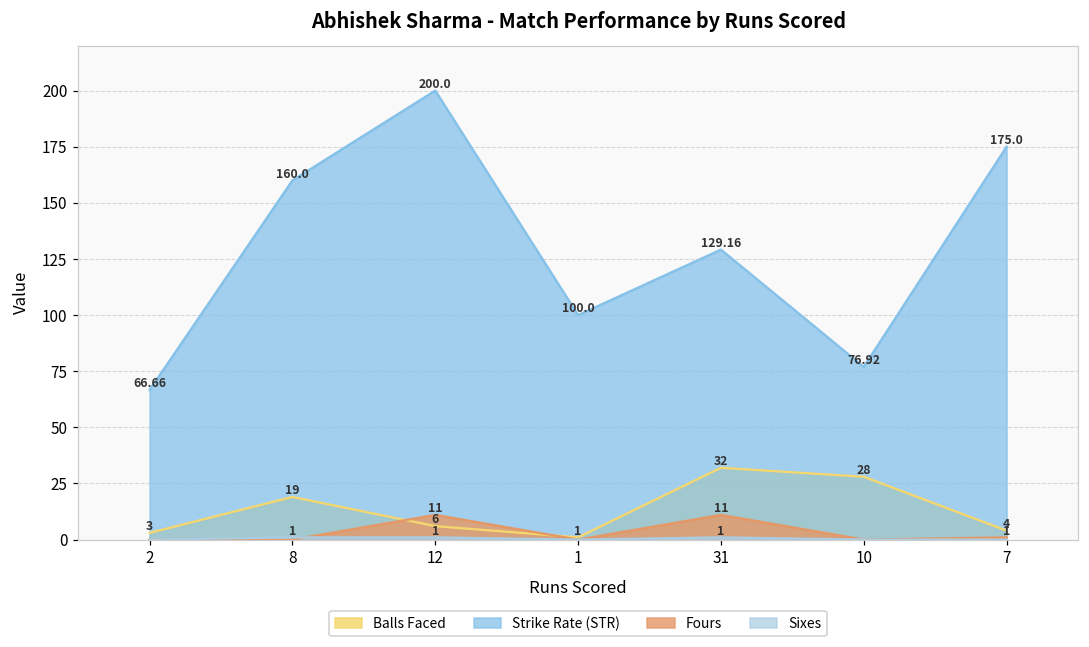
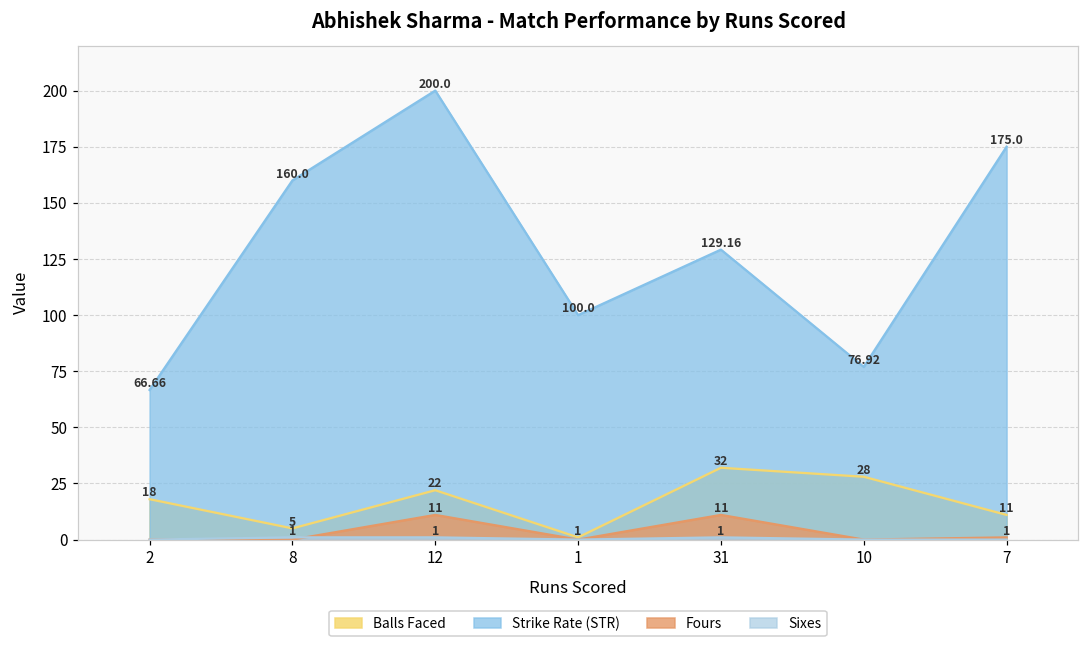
Balls Faced, 2: 3 -> 18
Balls Faced, 8: 19 -> 5
Balls Faced, 12: 6 -> 22
Balls Faced, 7: 4 -> 11
